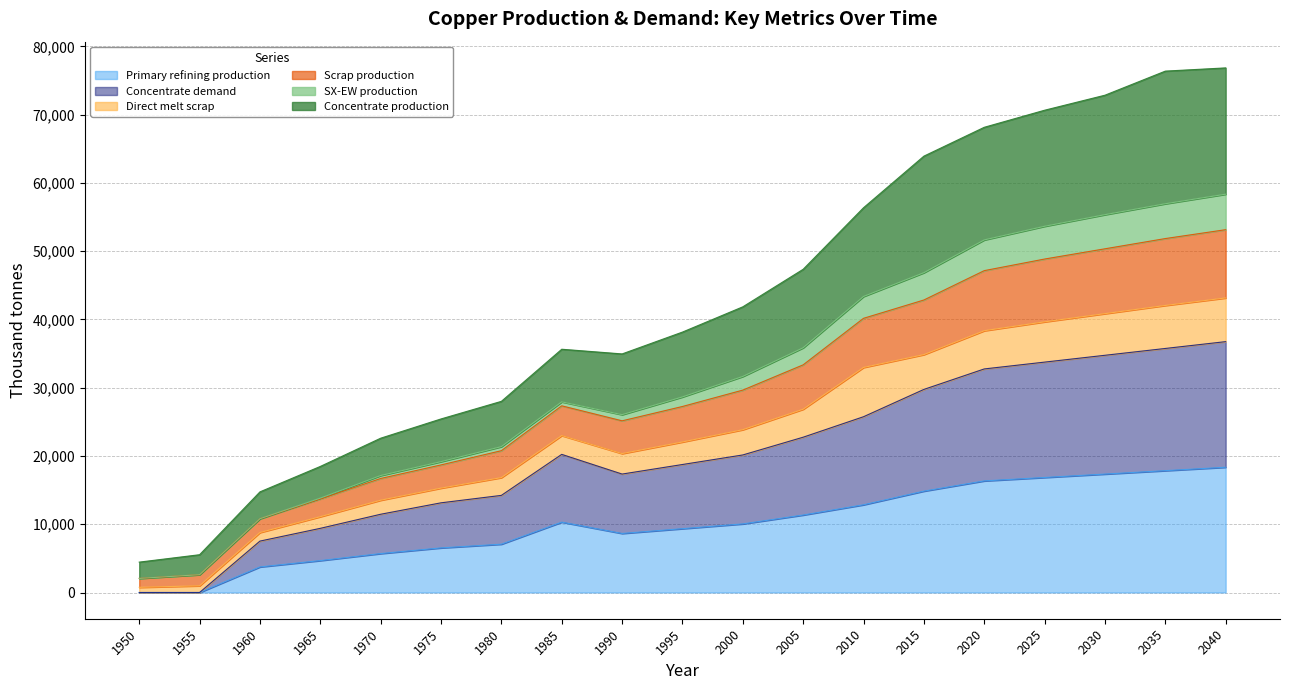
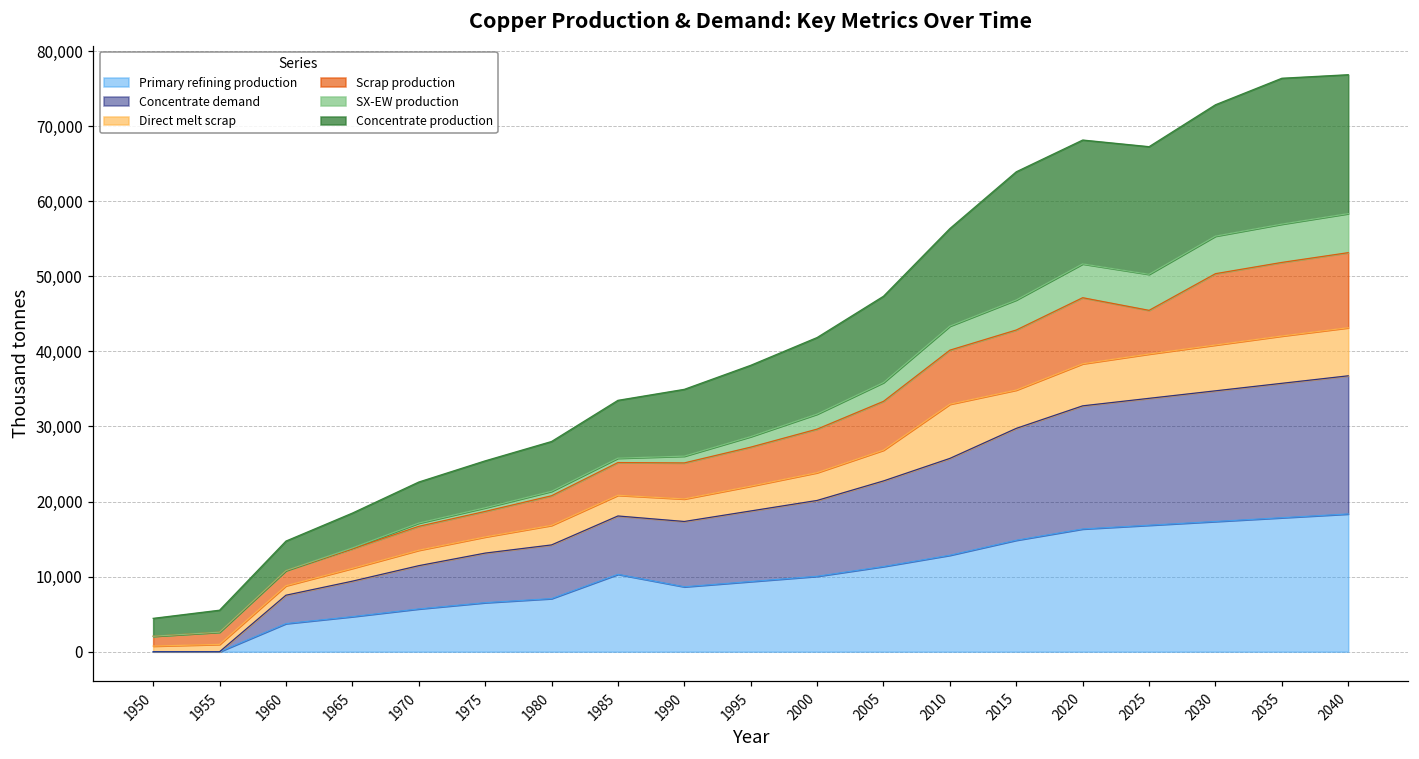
Concentrate demand, 1985: 10,000 -> 8,000
Scrap production, 2025: 9,000 -> 6,000
